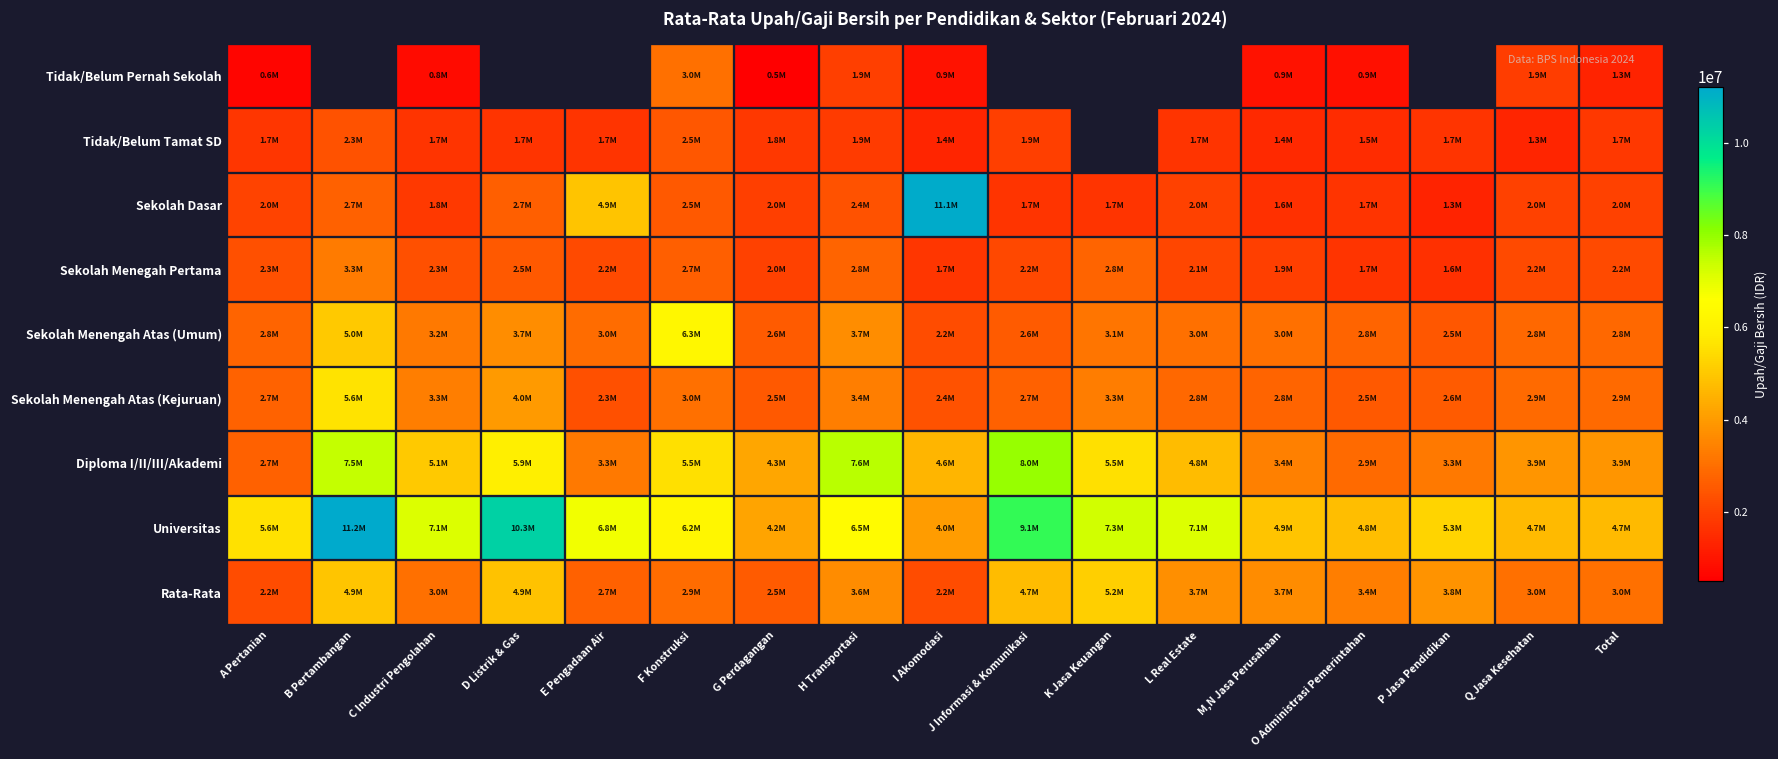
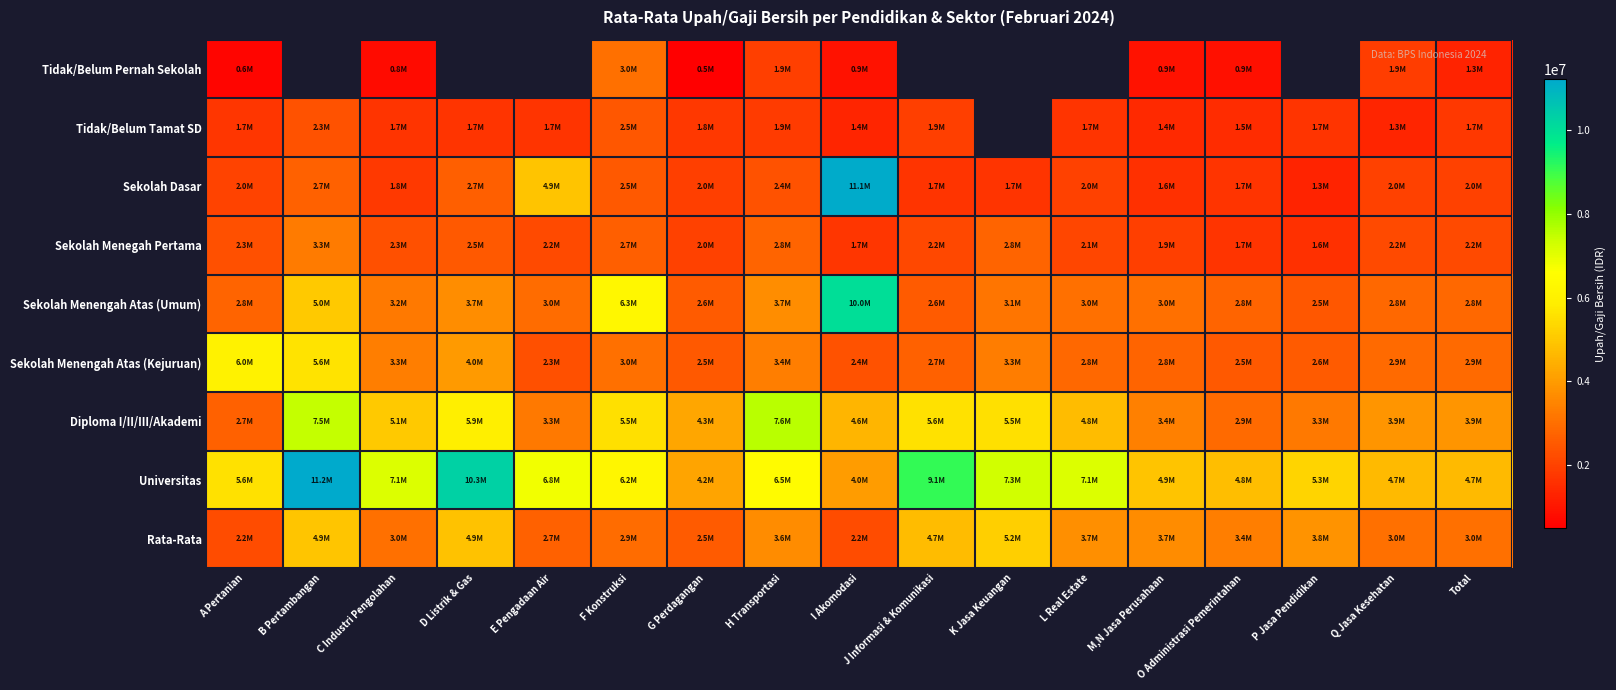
Sekolah Menengah Atas (Umum), I Akomodasi: 2.2M -> 10.0M
Sekolah Menengah Atas (Kejuruan), A Pertanian: 2.7M -> 6.0M
Diploma I/II/III/Akademi, J Informasi & Komunikasi: 8.0M -> 5.6M
